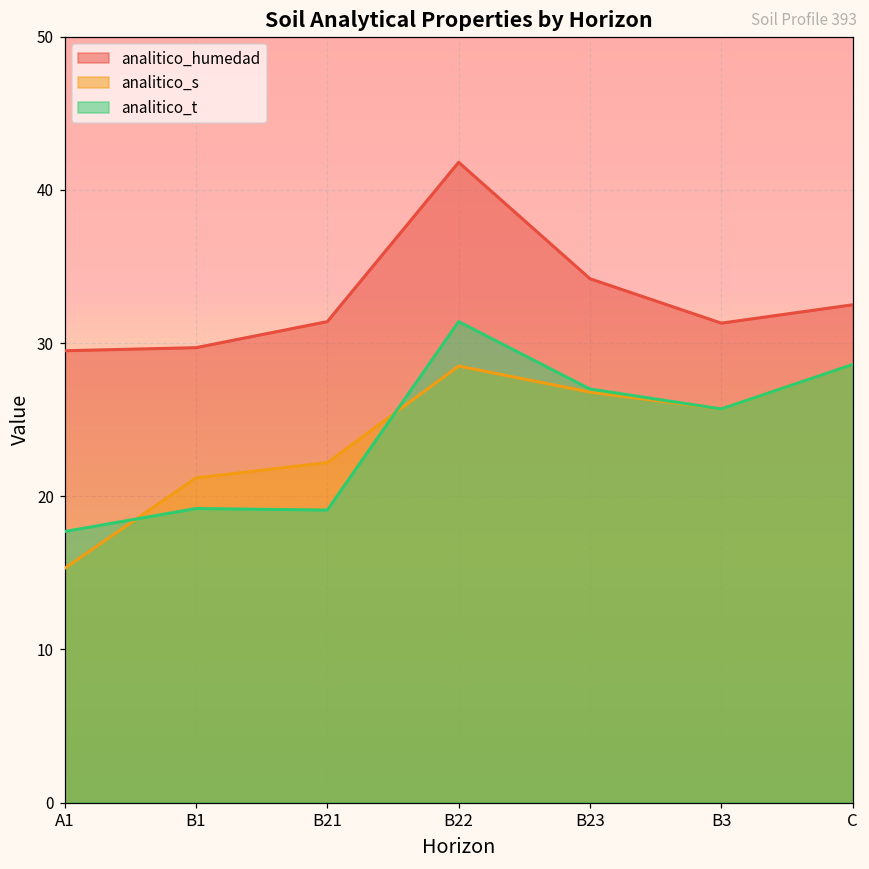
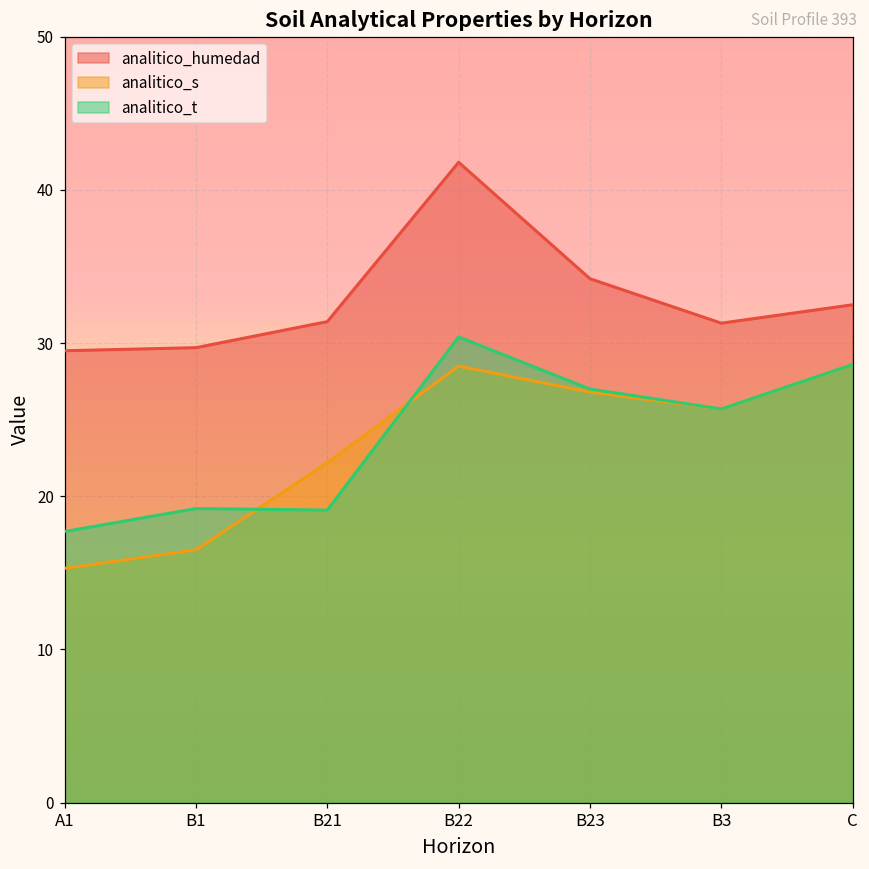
analitico_s, B1: 21.2 -> 16.5
analitico_t, B22: 31.4 -> 30.4
